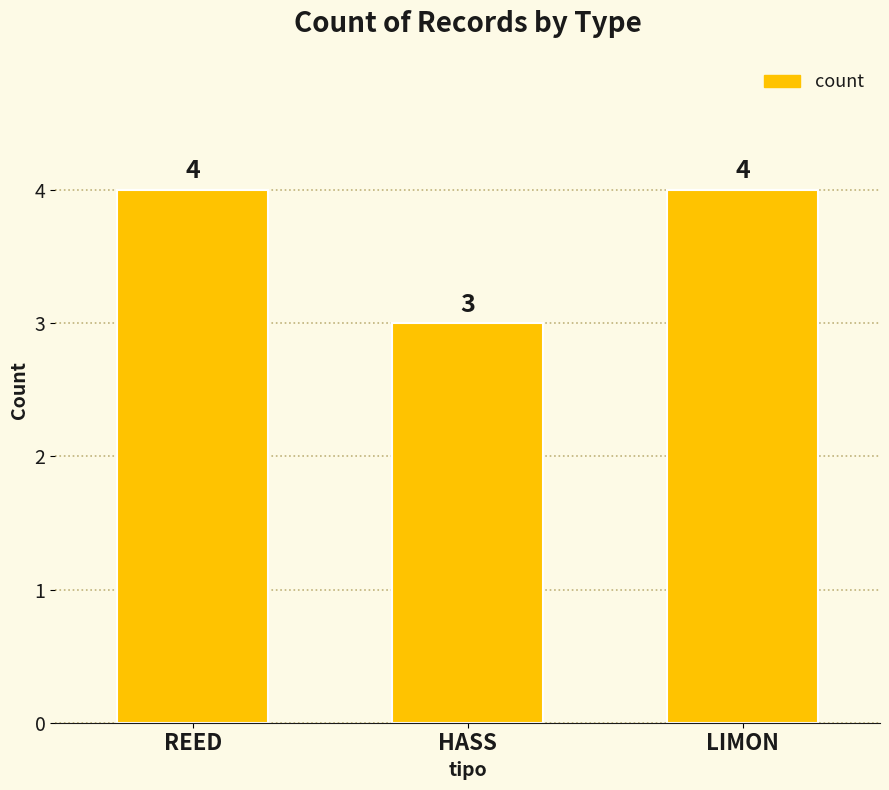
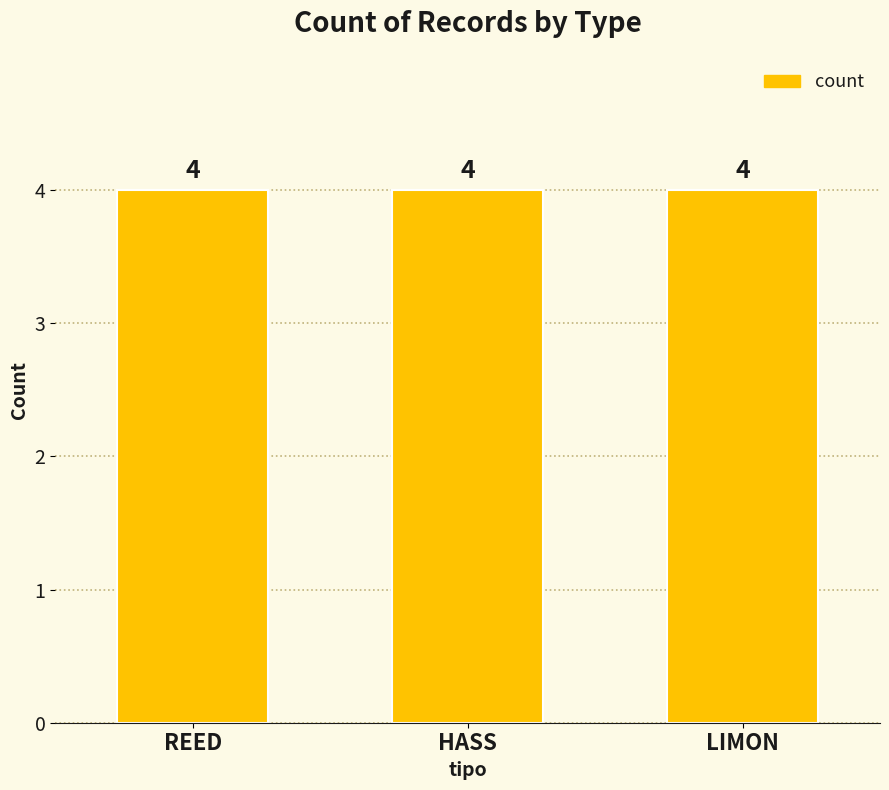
HASS: 3 -> 4
